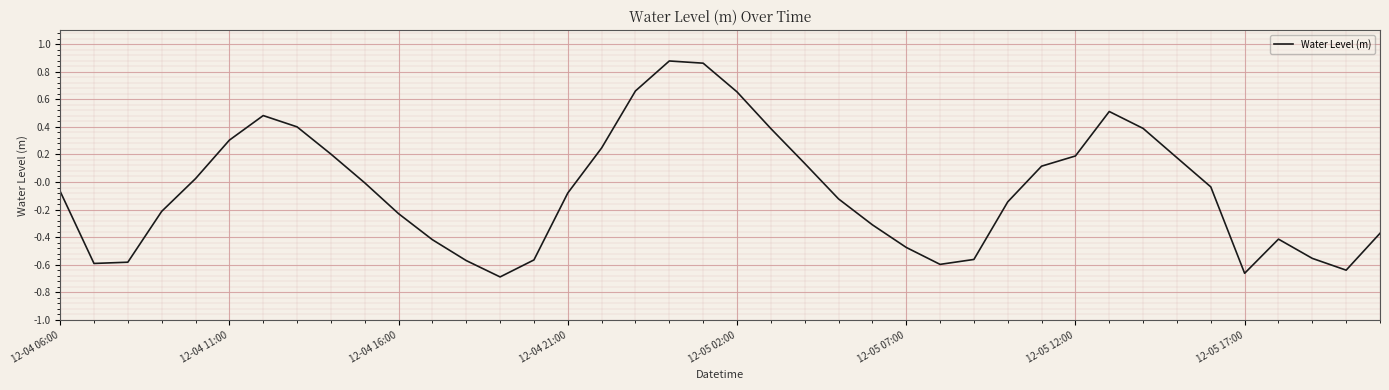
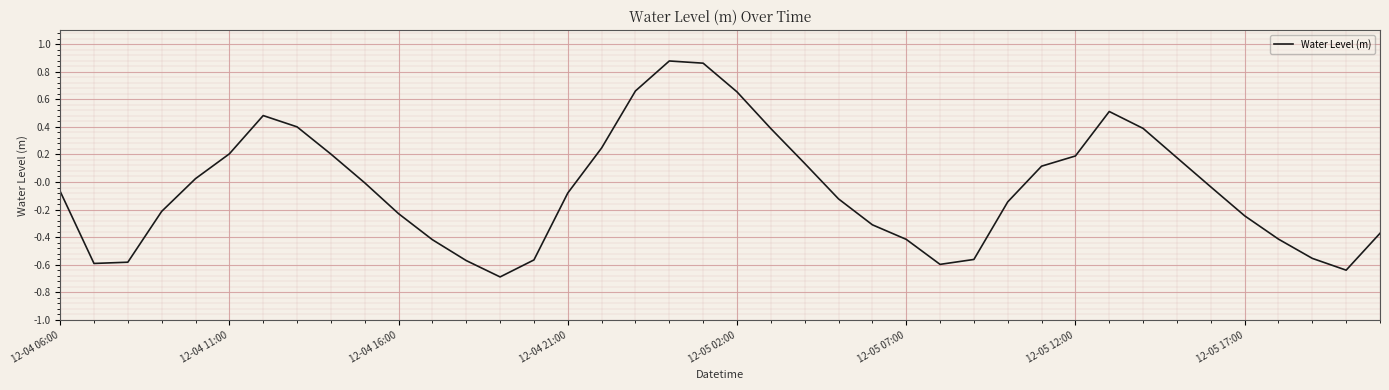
12-04 11:00: 0.30 -> 0.20
12-05 07:00: -0.47 -> -0.42
12-05 17:00: -0.66 -> -0.24
